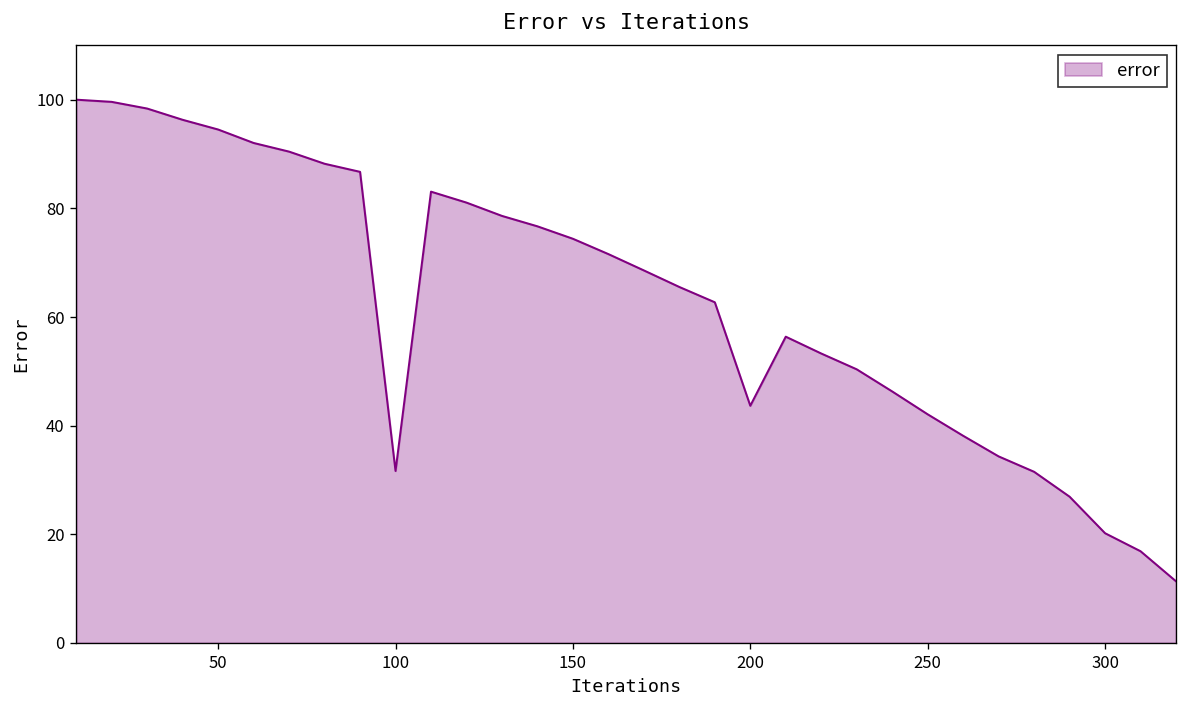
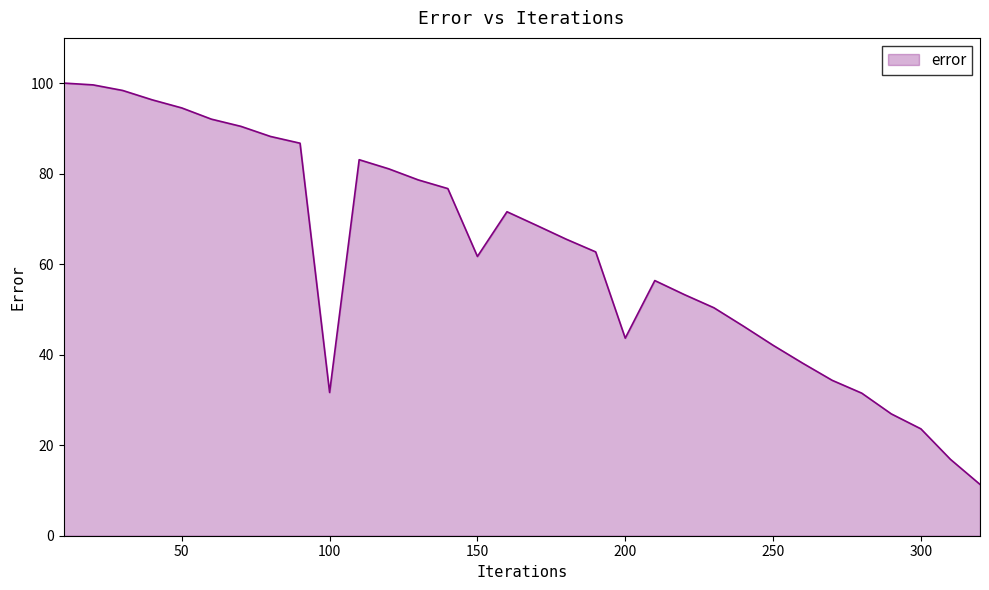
150: 74 -> 62
300: 20 -> 24
